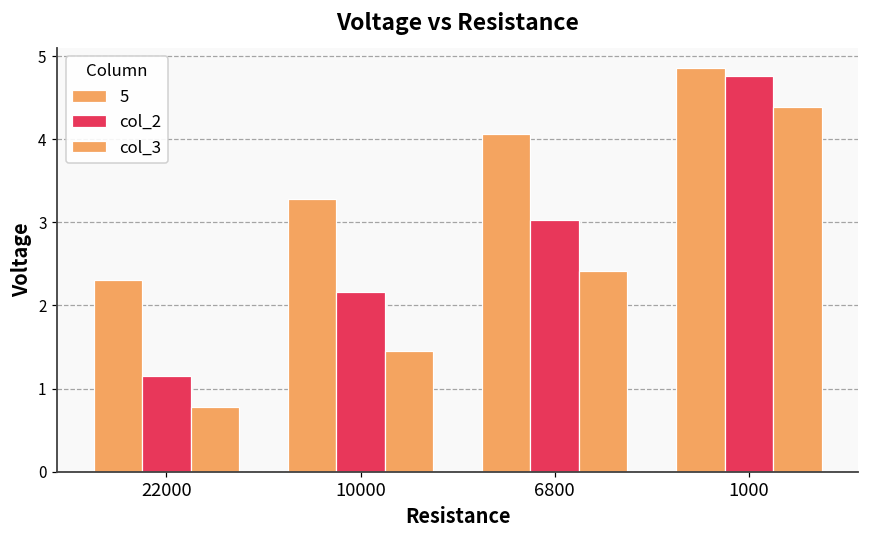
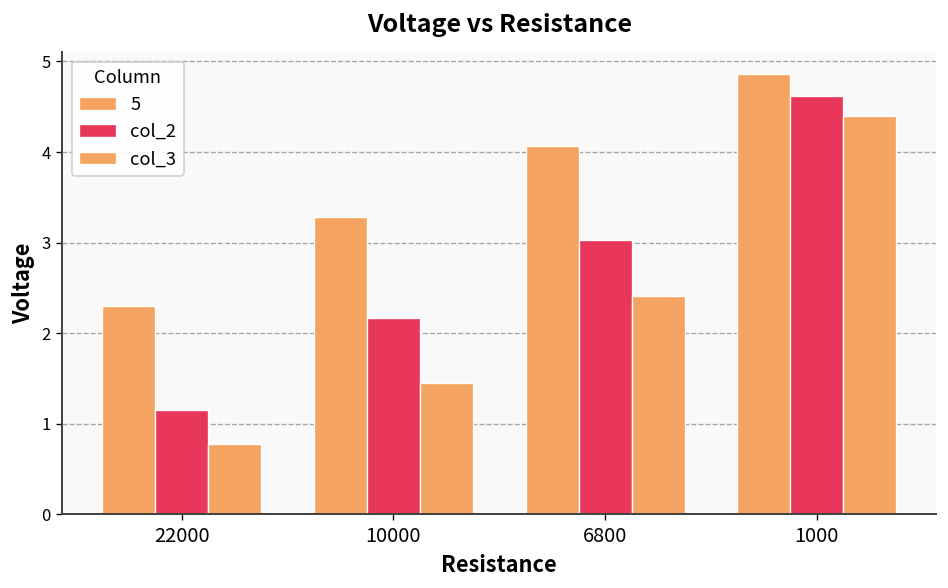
col_2, 1000: 4.8 -> 4.6
